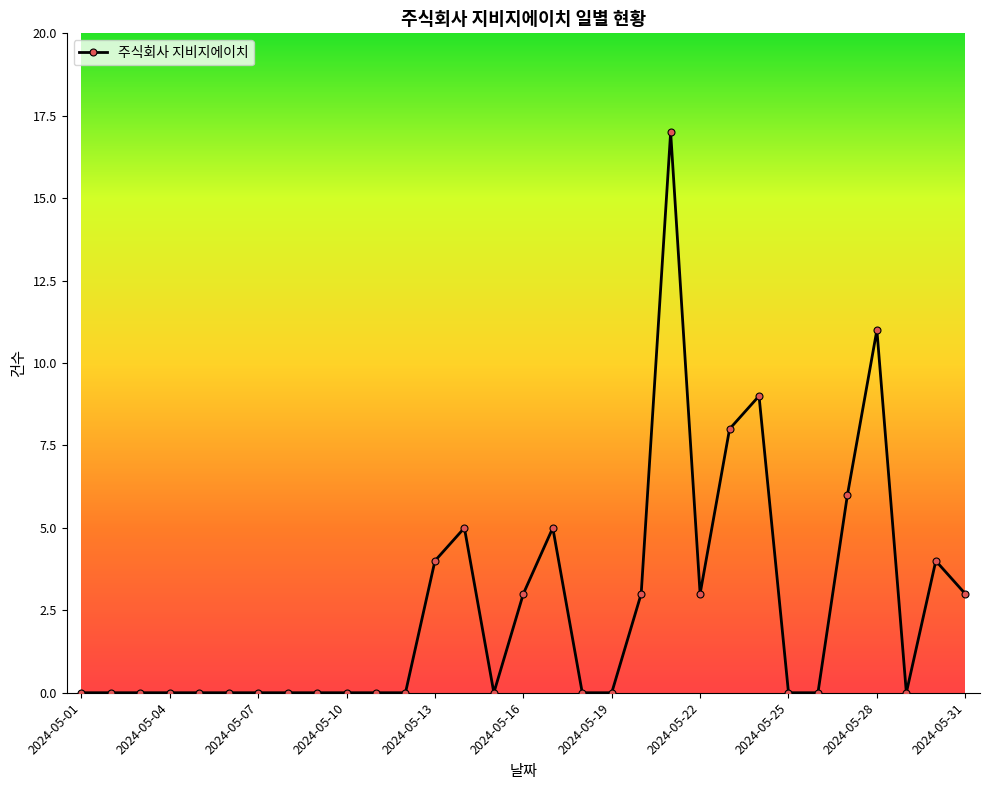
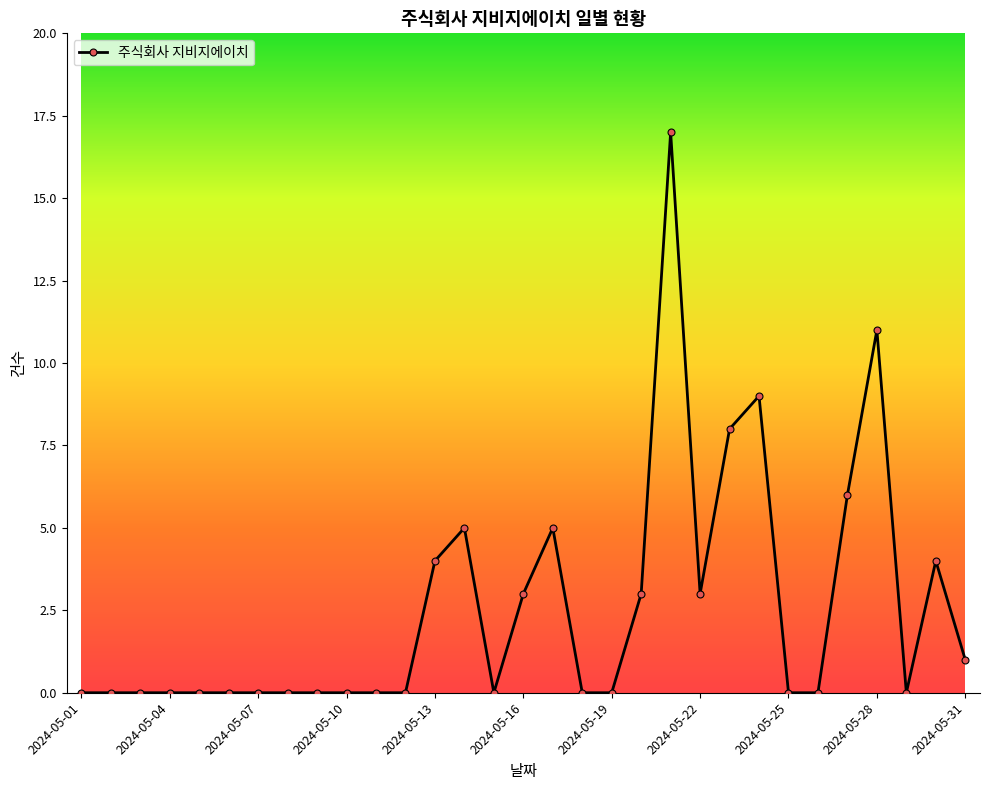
2024-05-31: 3 -> 1
